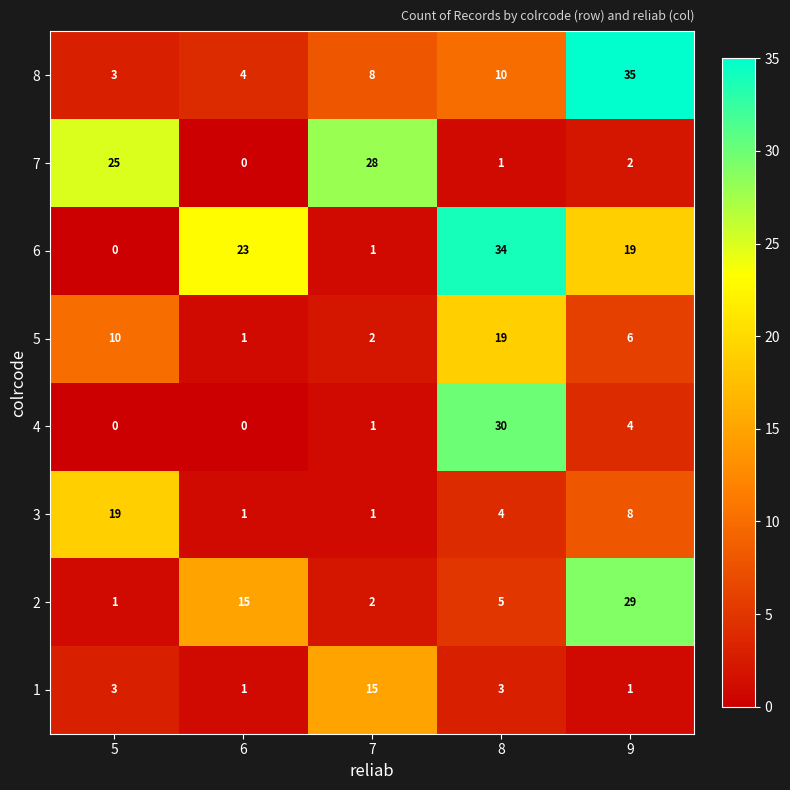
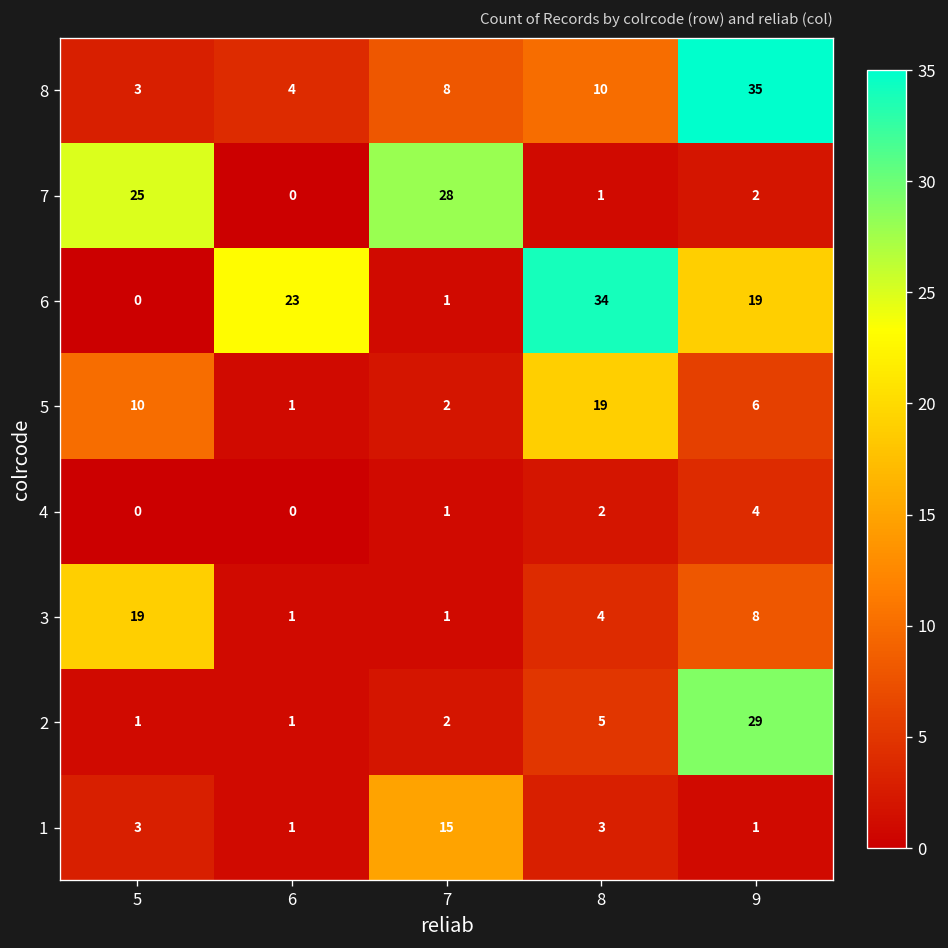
4, 8: 30 -> 2
2, 6: 15 -> 1
